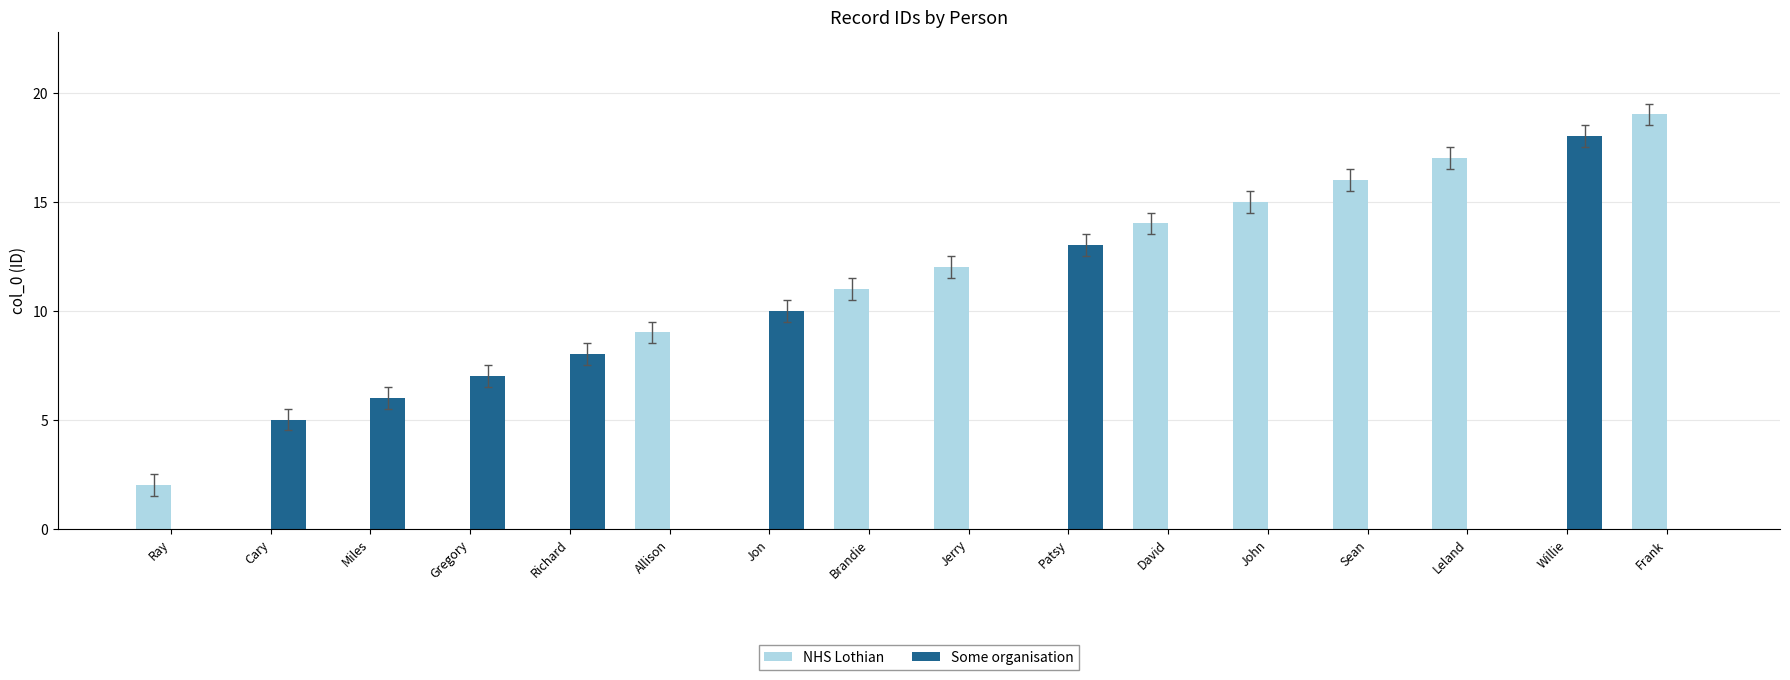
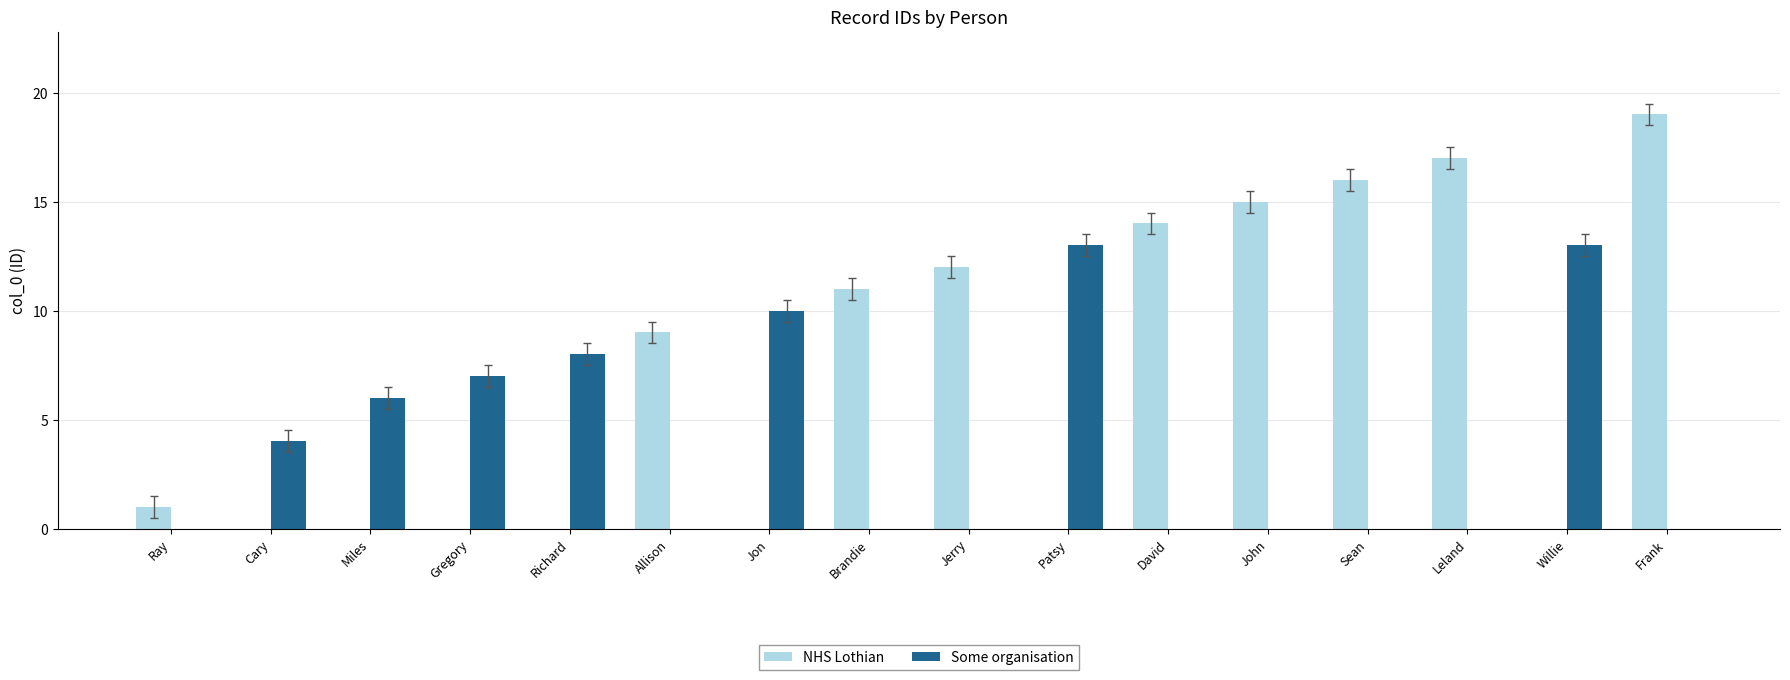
NHS Lothian, Ray: 2 -> 1
Some organisation, Cary: 5 -> 4
Some organisation, Willie: 18 -> 13
